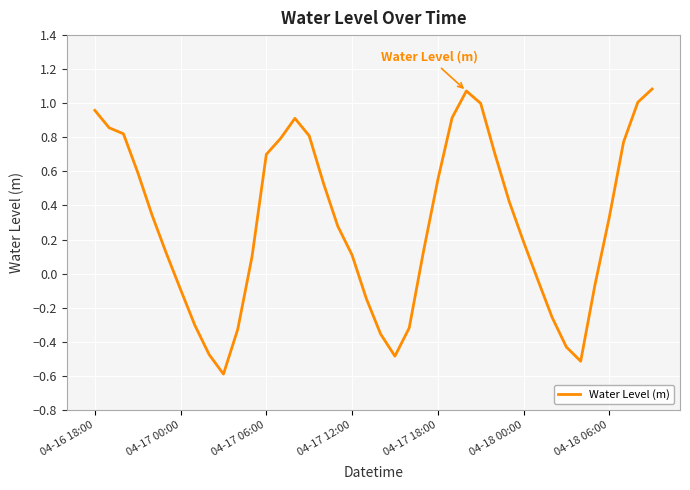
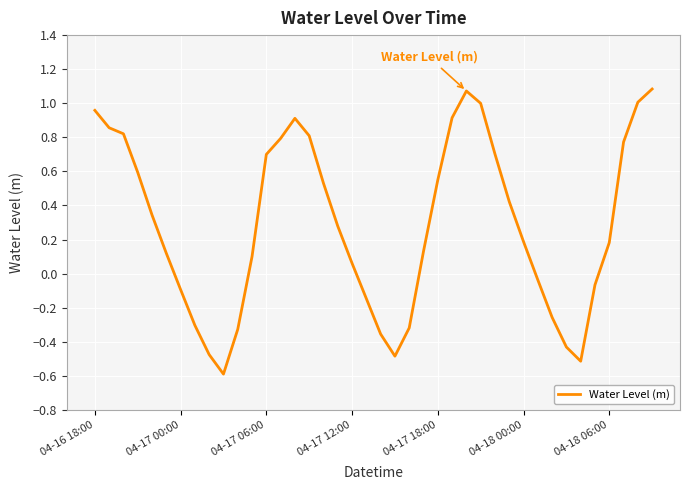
04-17 12:00: 0.11 -> 0.06
04-18 06:00: 0.33 -> 0.18
